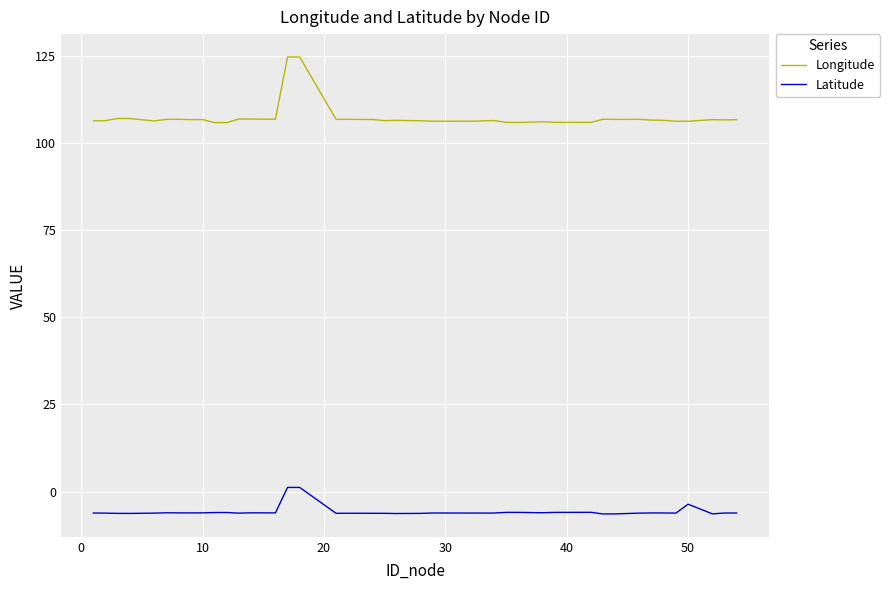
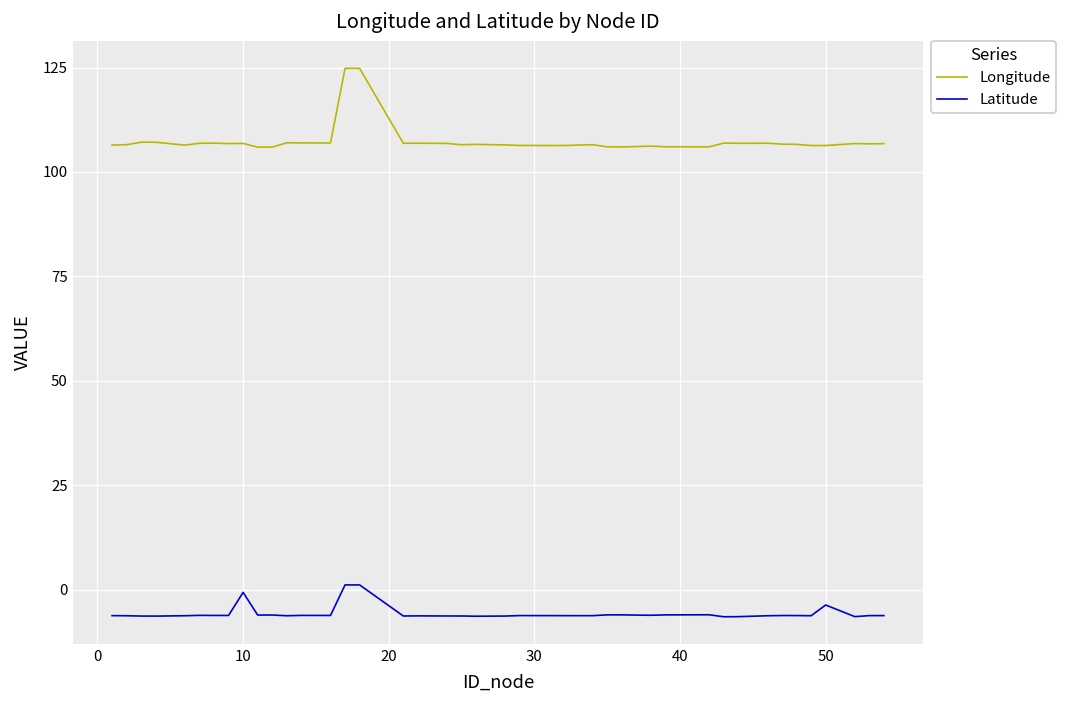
Latitude, 10: -6 -> -1
